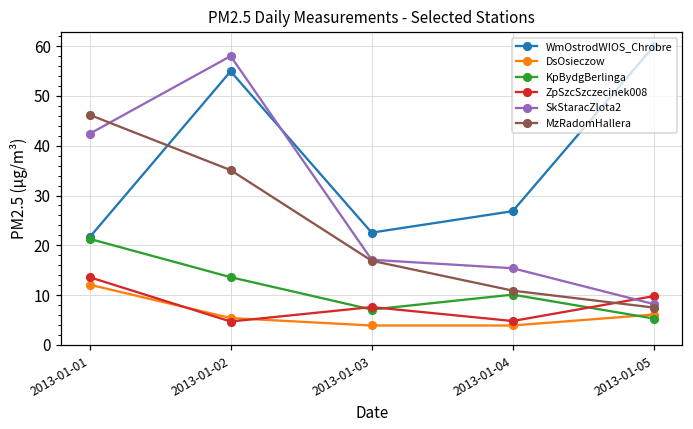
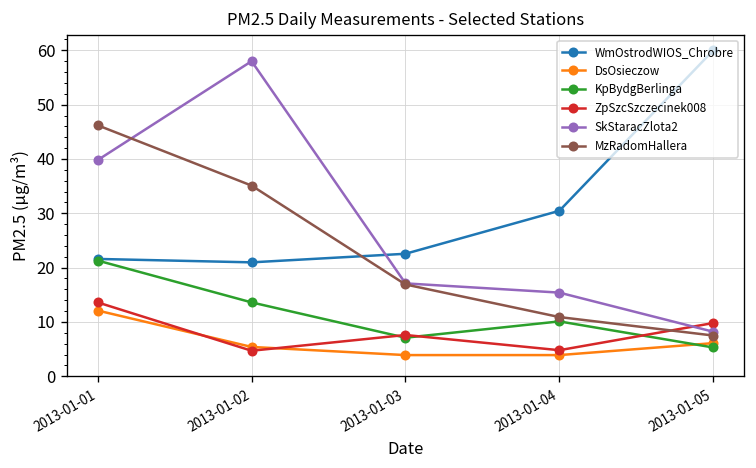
SkStaracZlota2, 2013-01-01: 42 -> 40
WmOstrodWIOS_Chrobre, 2013-01-02: 55 -> 21
WmOstrodWIOS_Chrobre, 2013-01-04: 27 -> 30
